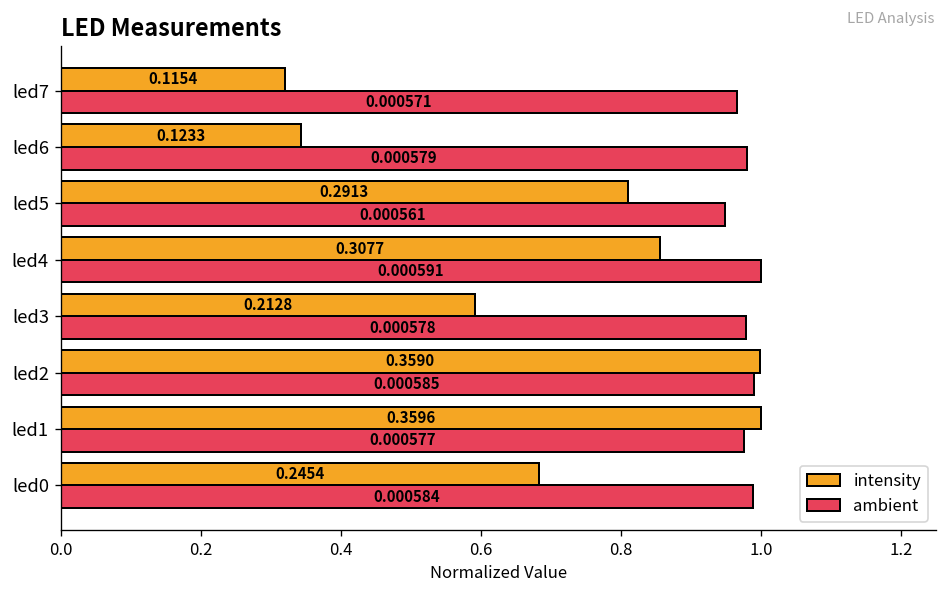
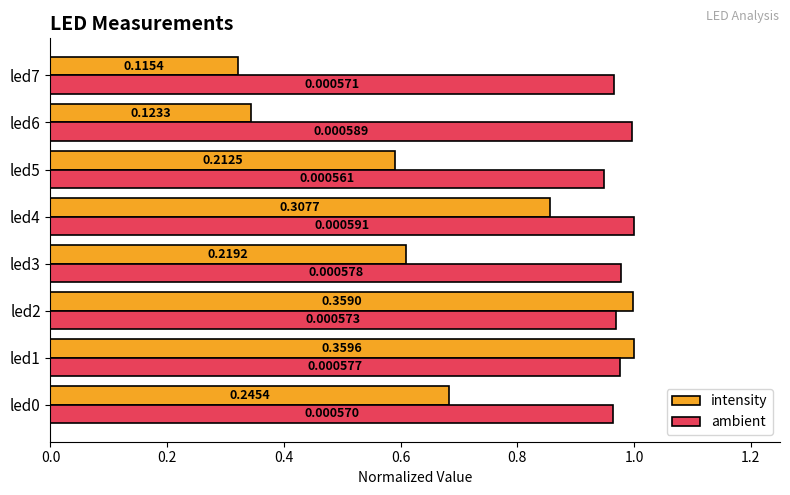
ambient, led6: 0.000579 -> 0.000589
intensity, led5: 0.2913 -> 0.2125
intensity, led3: 0.2128 -> 0.2192
ambient, led2: 0.000585 -> 0.000573
ambient, led0: 0.000584 -> 0.000570
